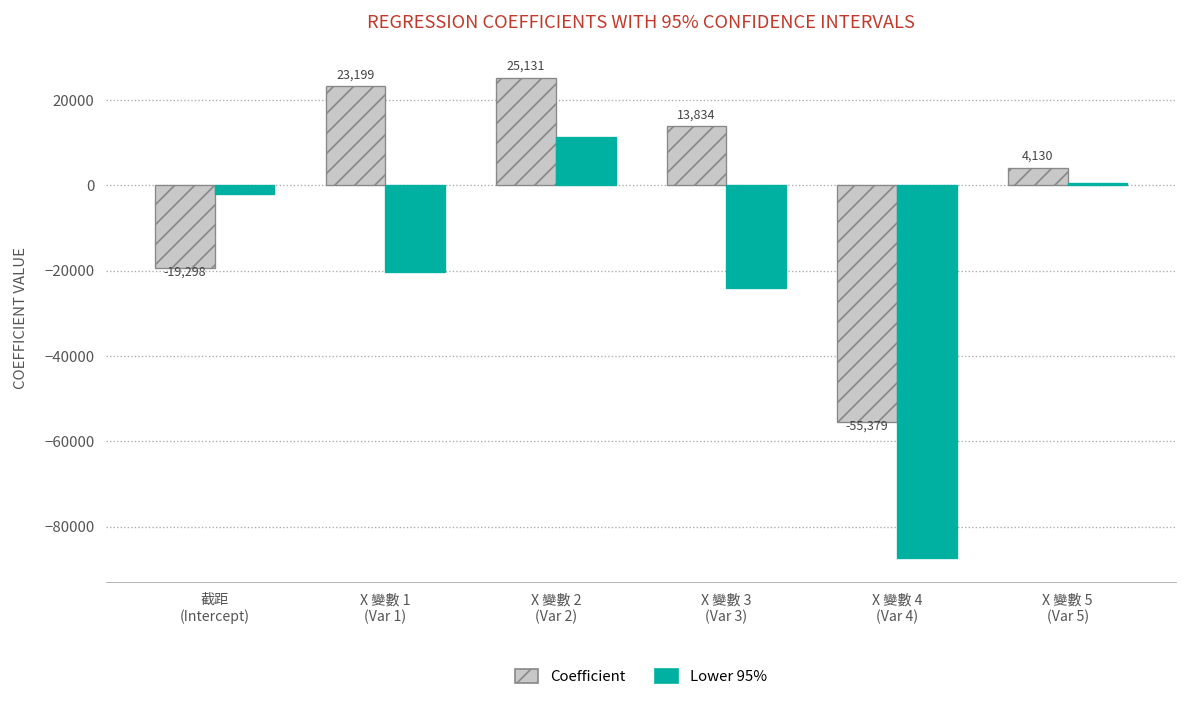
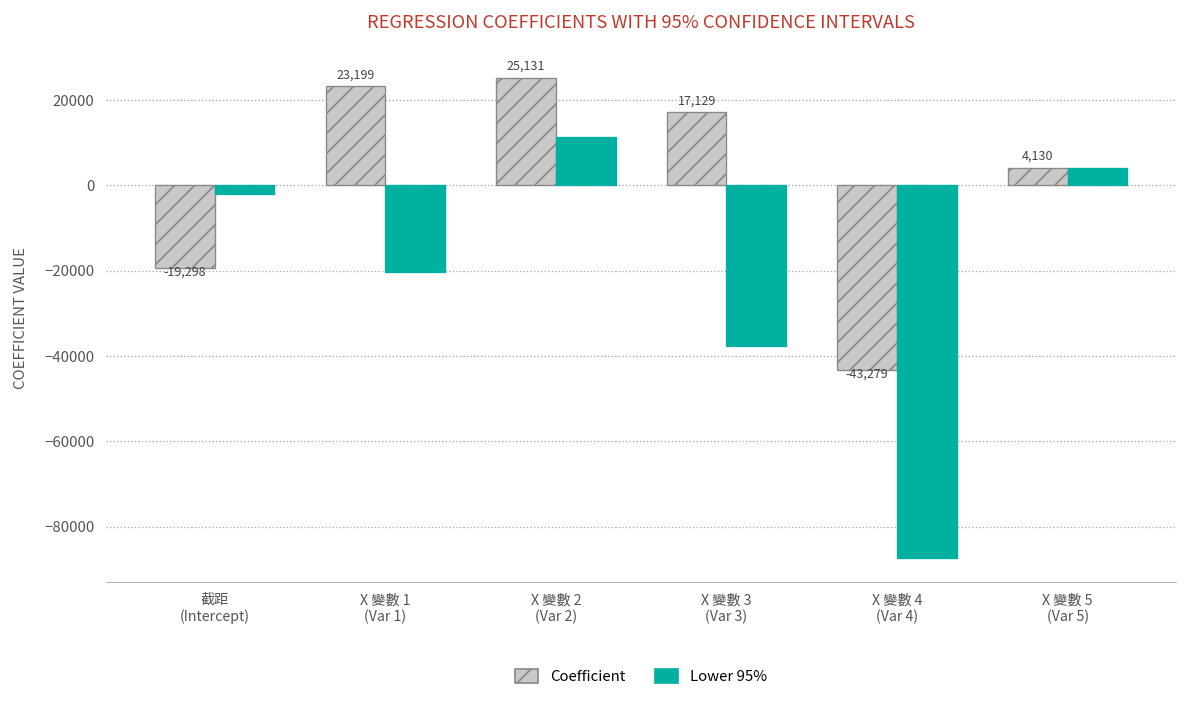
Coefficient, X 變數 3 (Var 3): 13,834 -> 17,129
Lower 95%, X 變數 3 (Var 3): -24000 -> -38000
Coefficient, X 變數 4 (Var 4): -55,379 -> -43,279
Lower 95%, X 變數 5 (Var 5): 1000 -> 4000
